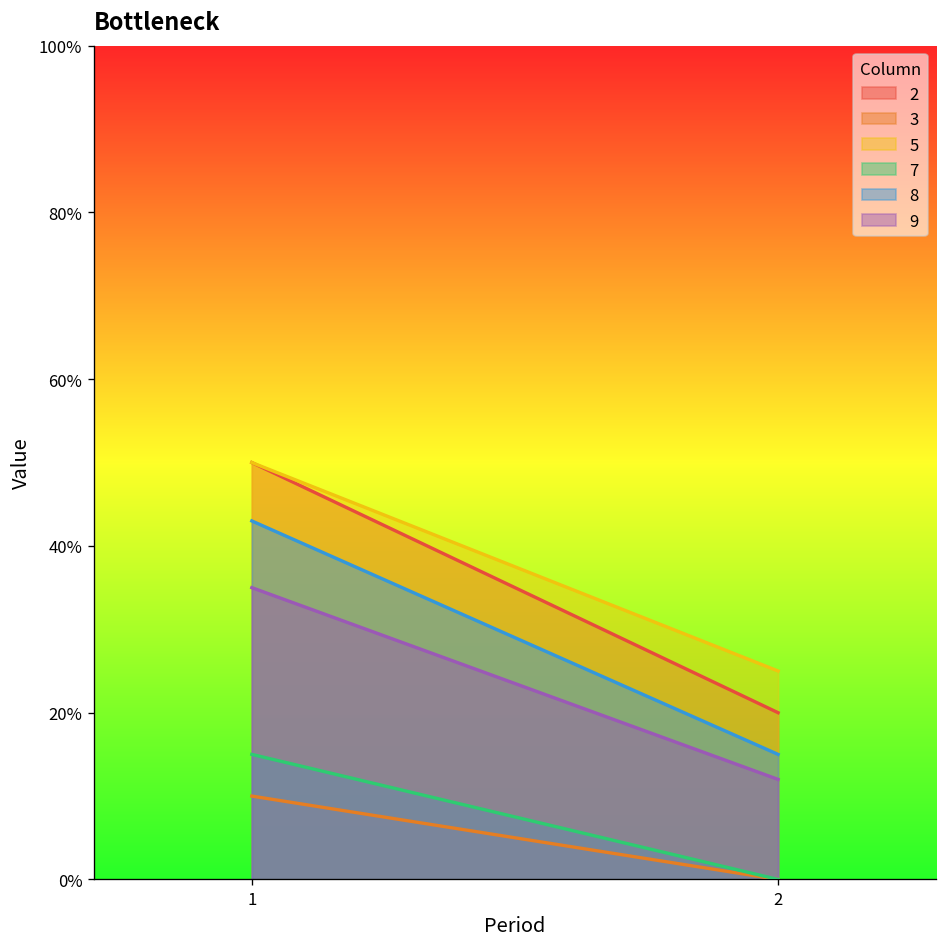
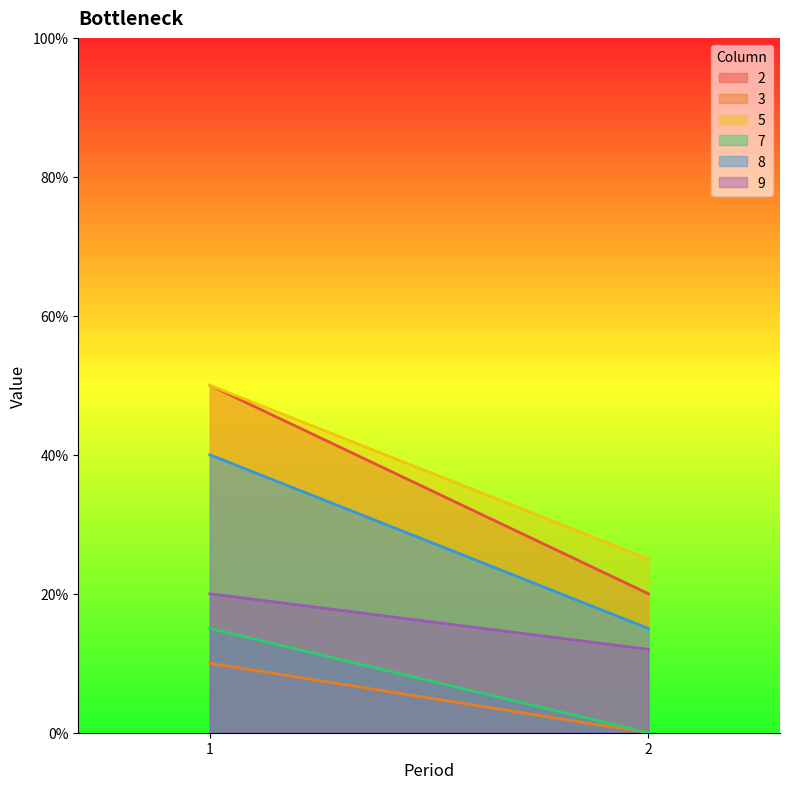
8, 1: 43% -> 40%
9, 1: 35% -> 20%
